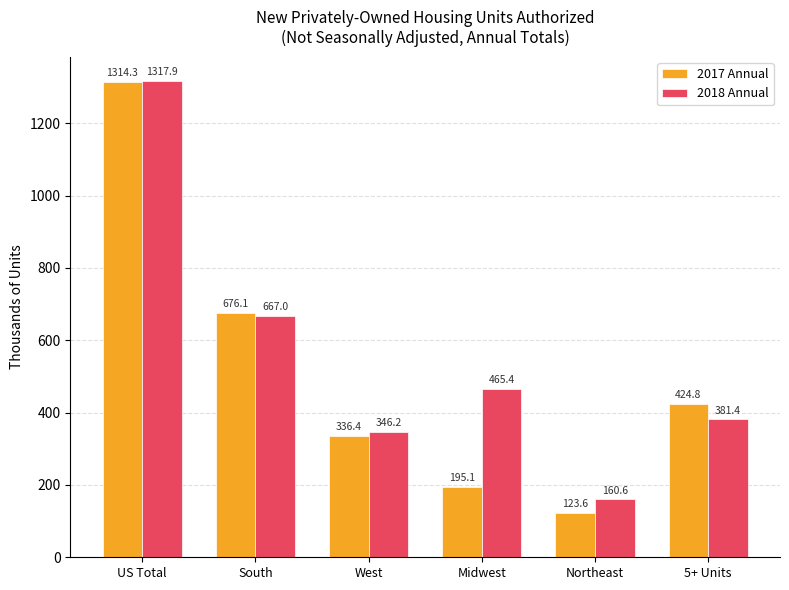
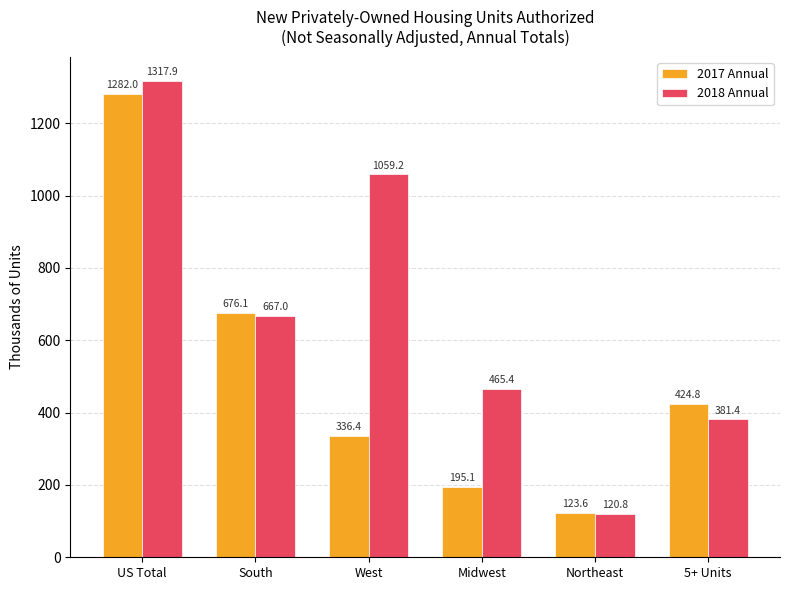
2017 Annual, US Total: 1314.3 -> 1282.0
2018 Annual, West: 346.2 -> 1059.2
2018 Annual, Northeast: 160.6 -> 120.8
